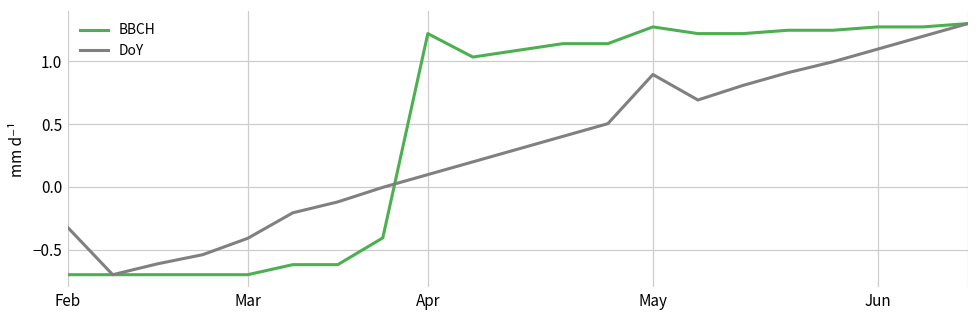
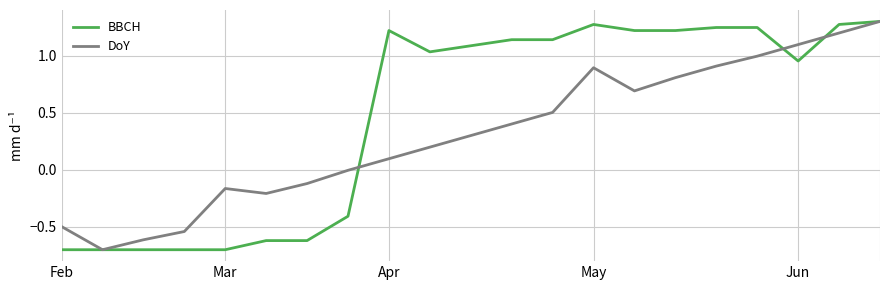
DoY, Feb: -0.32 -> -0.50
DoY, Mar: -0.41 -> -0.16
BBCH, Jun: 1.27 -> 0.95
